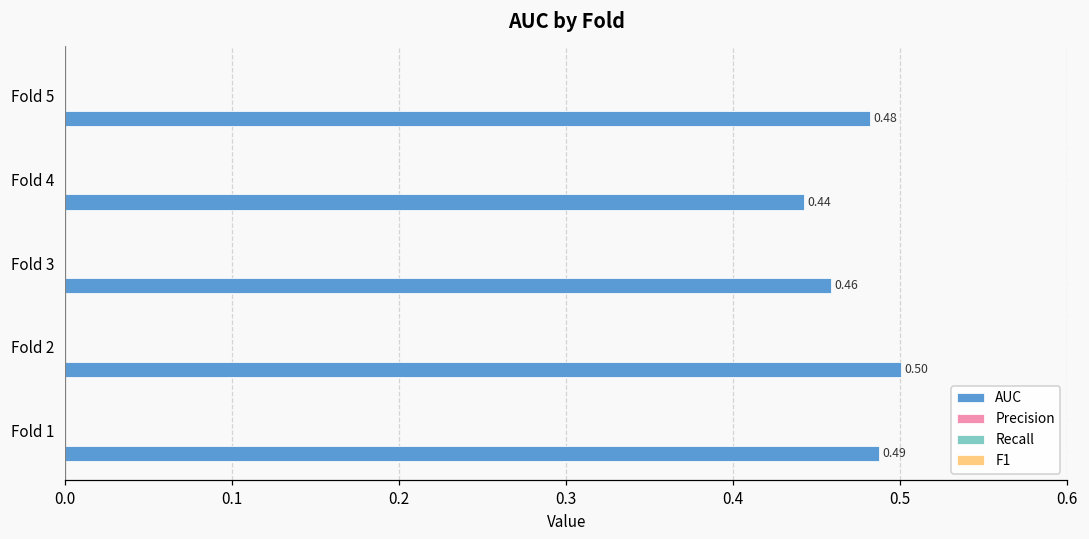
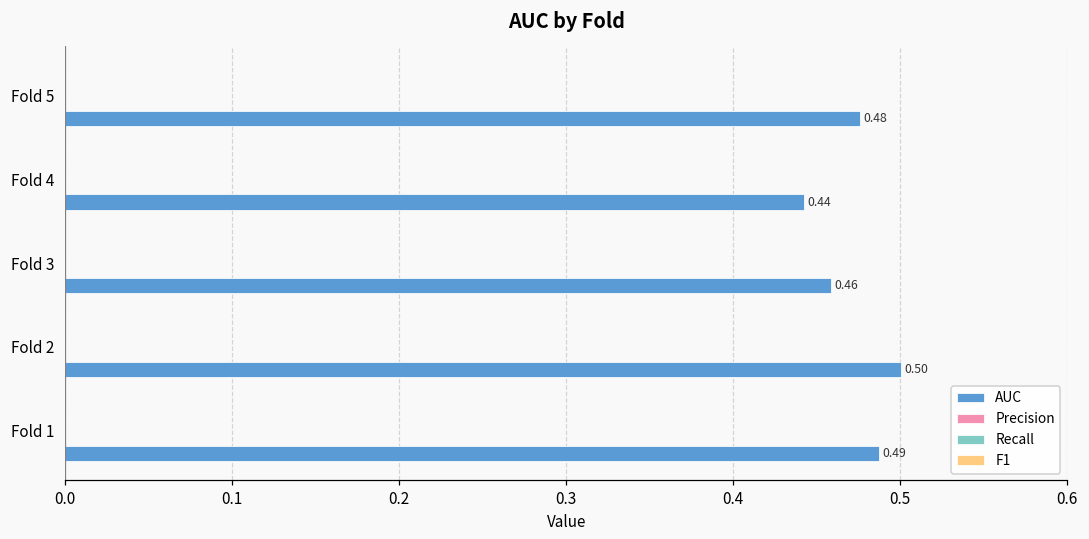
AUC, Fold 5: 0.482 -> 0.476
